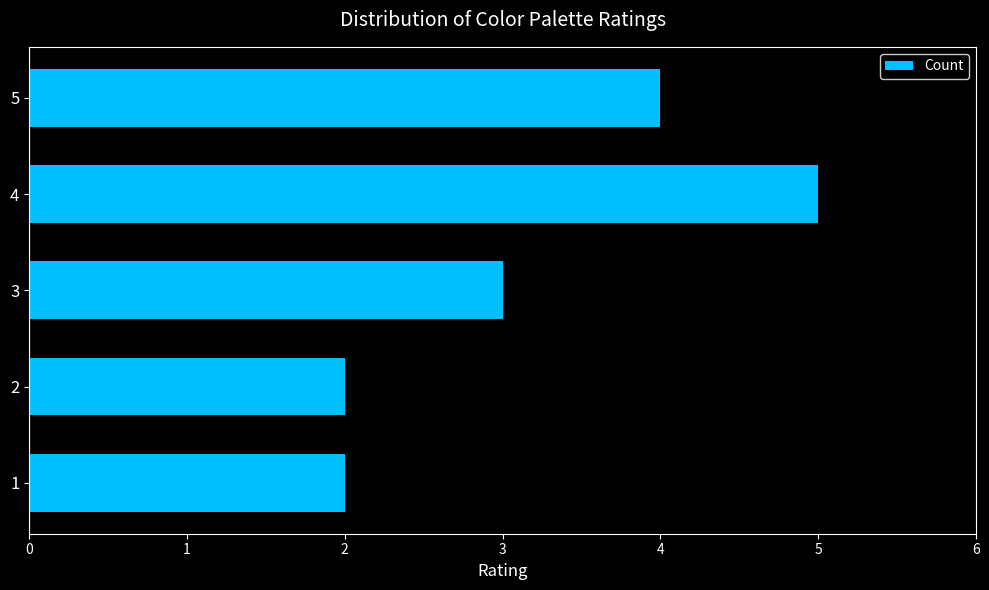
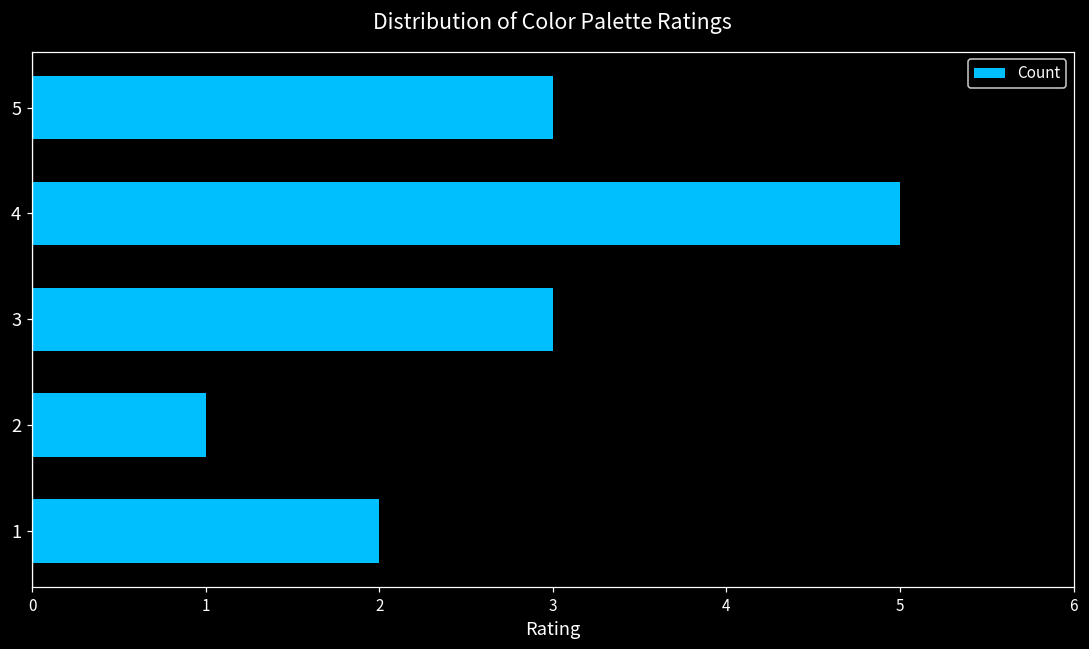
5: 4 -> 3
2: 2 -> 1
